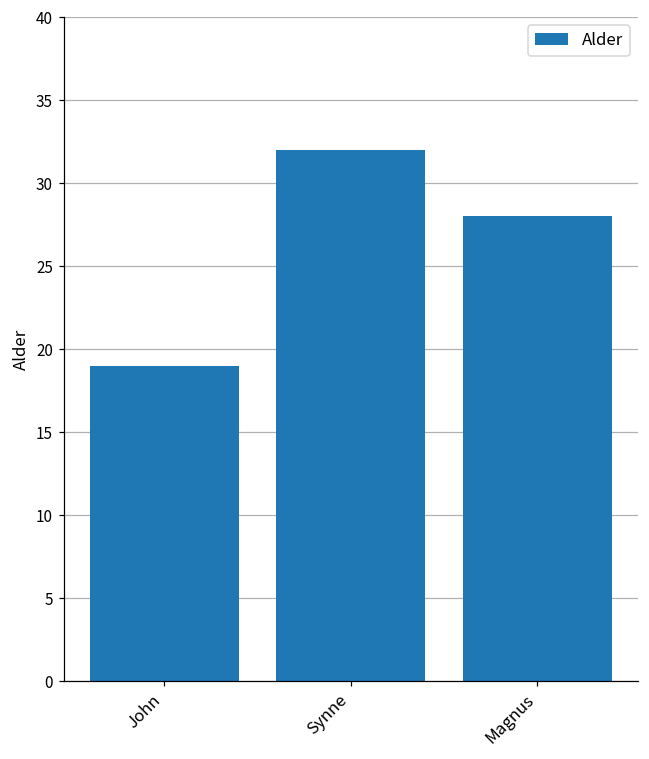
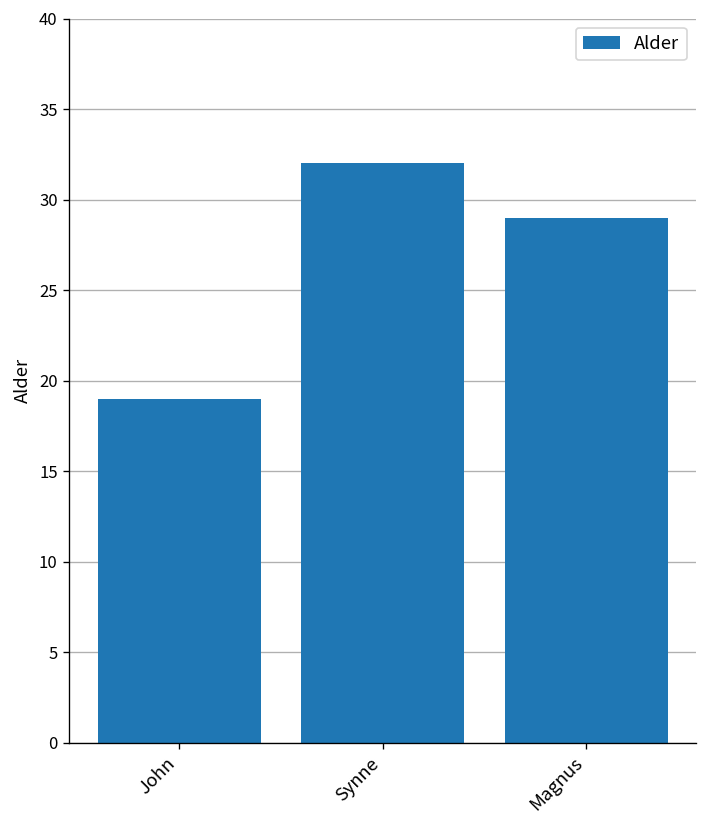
Magnus: 28 -> 29
